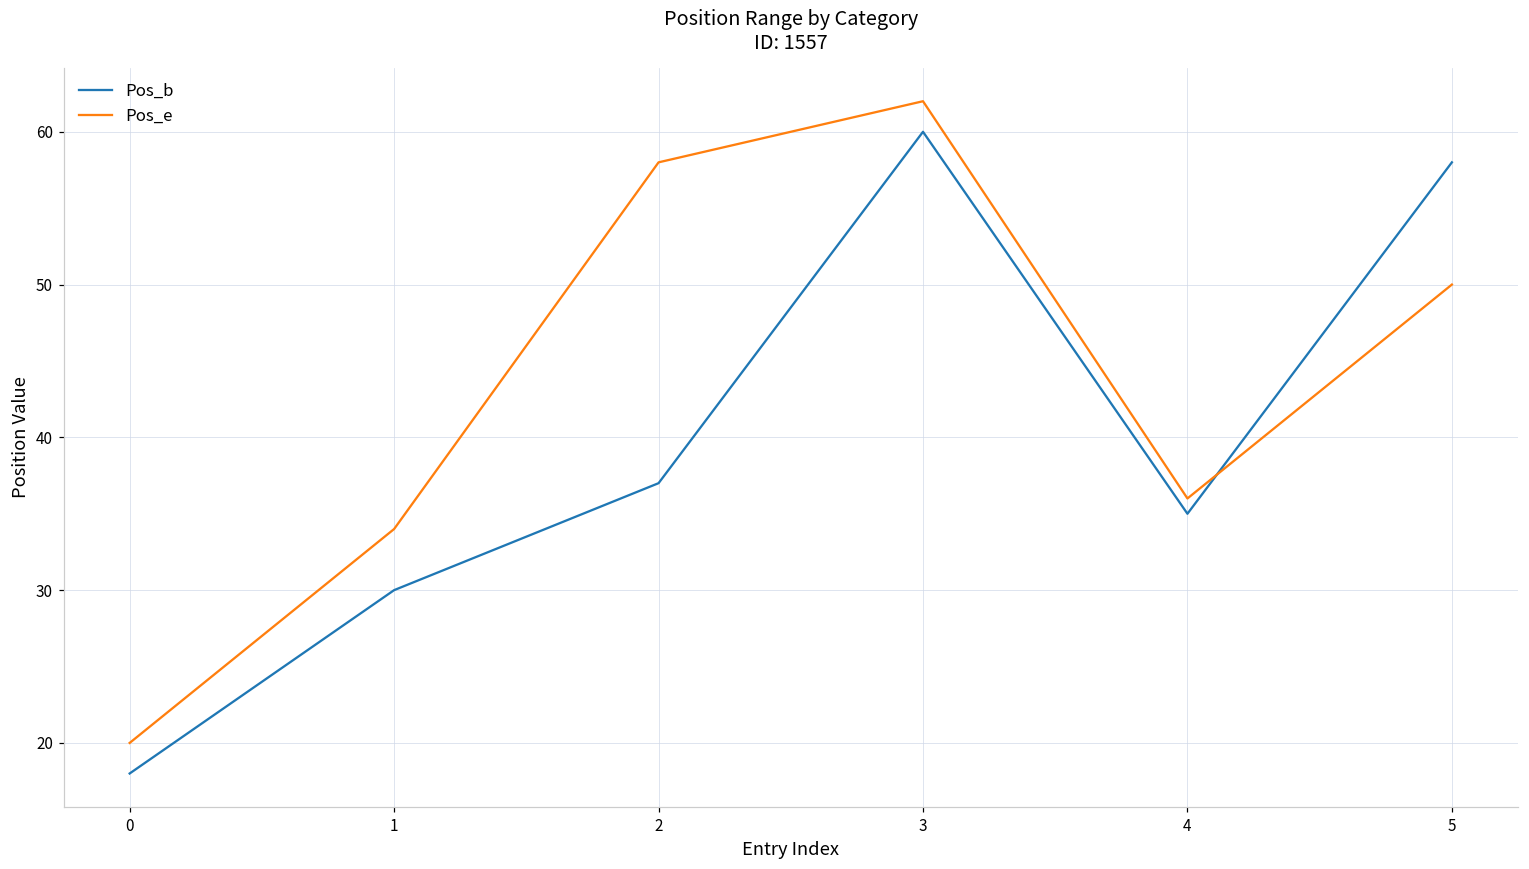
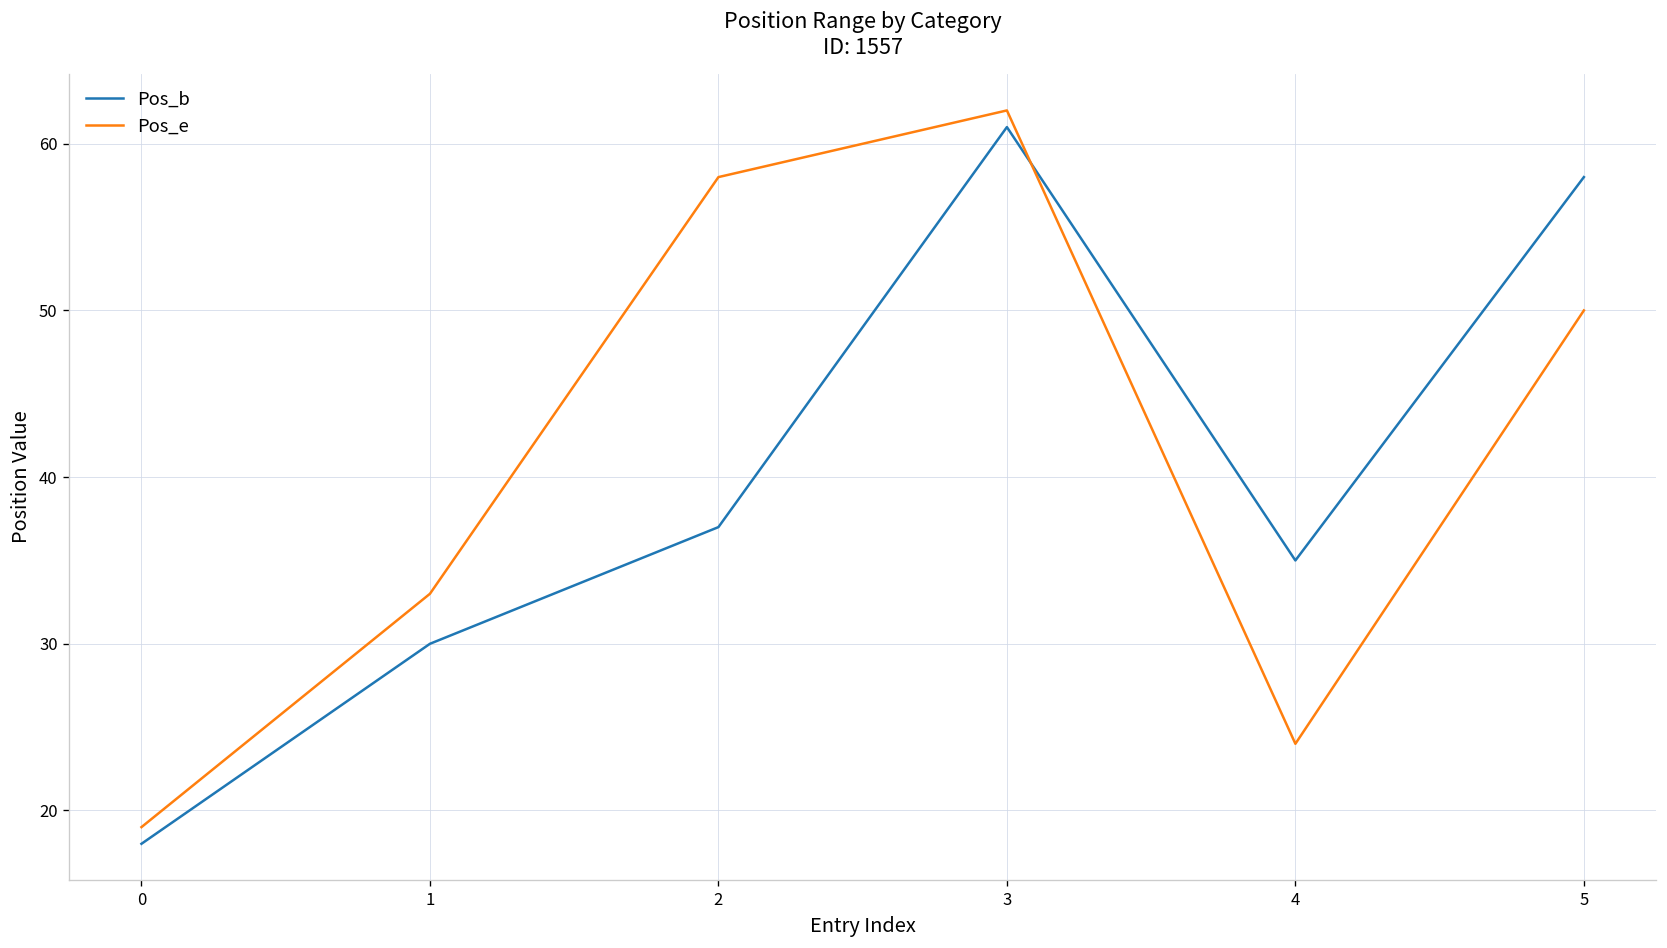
Pos_e, 0: 20 -> 19
Pos_e, 1: 34 -> 33
Pos_b, 3: 60 -> 61
Pos_e, 4: 36 -> 24
